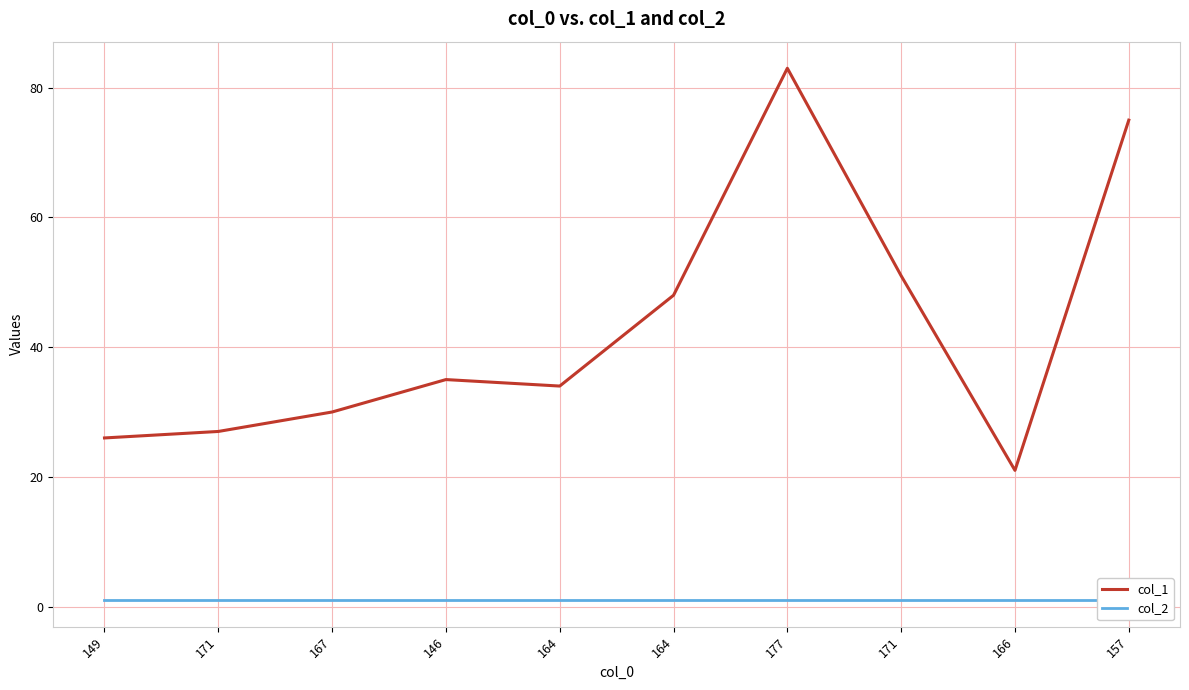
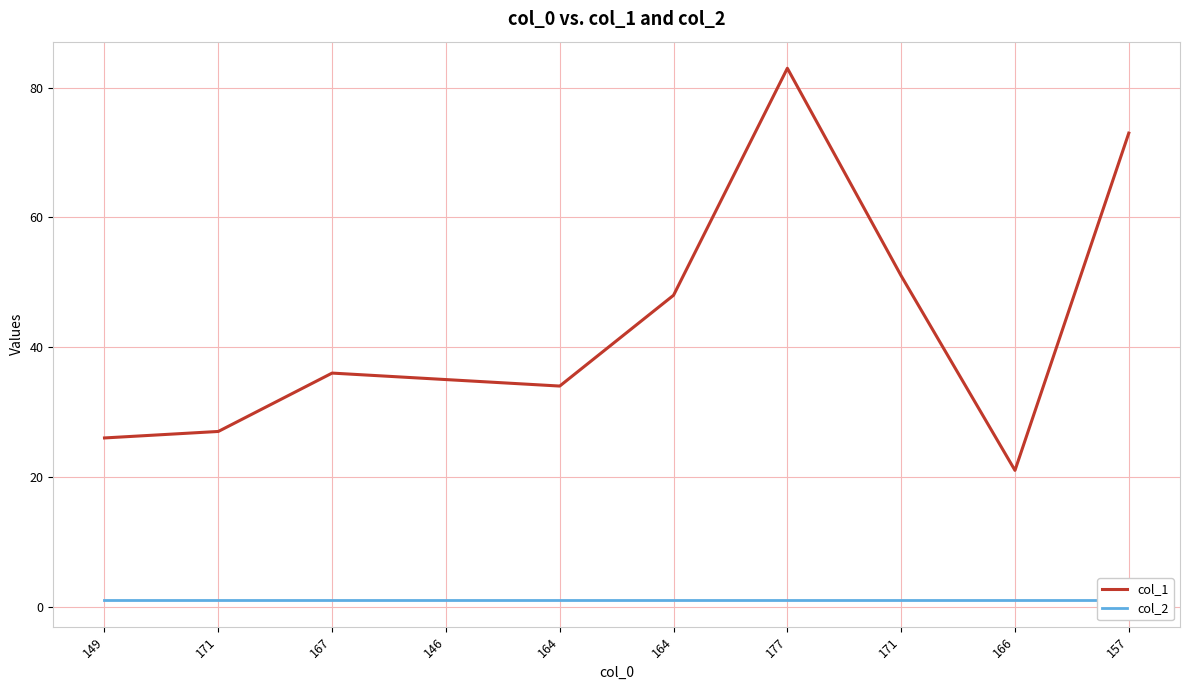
col_1, 167: 30 -> 36
col_1, 157: 75 -> 73
